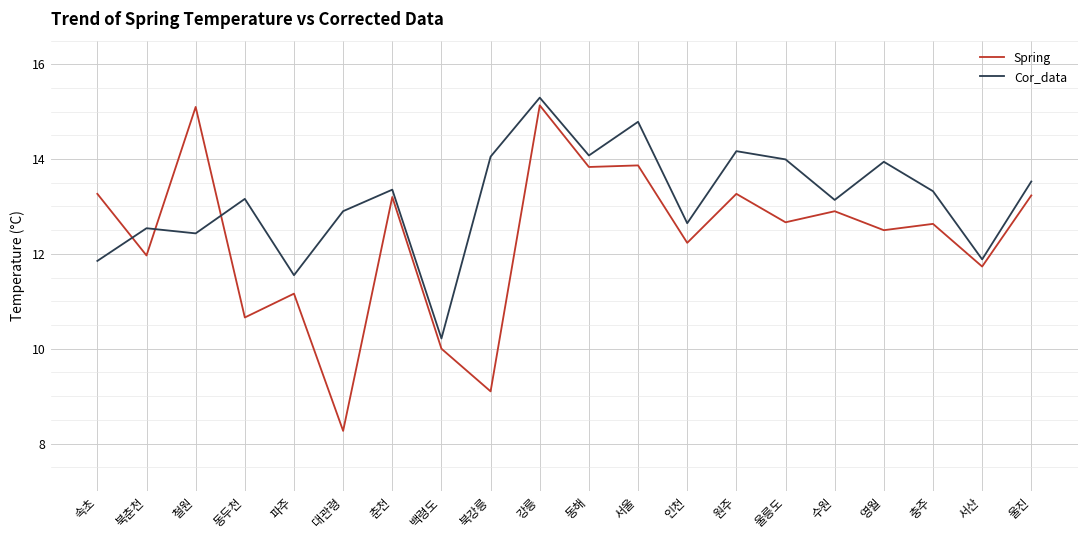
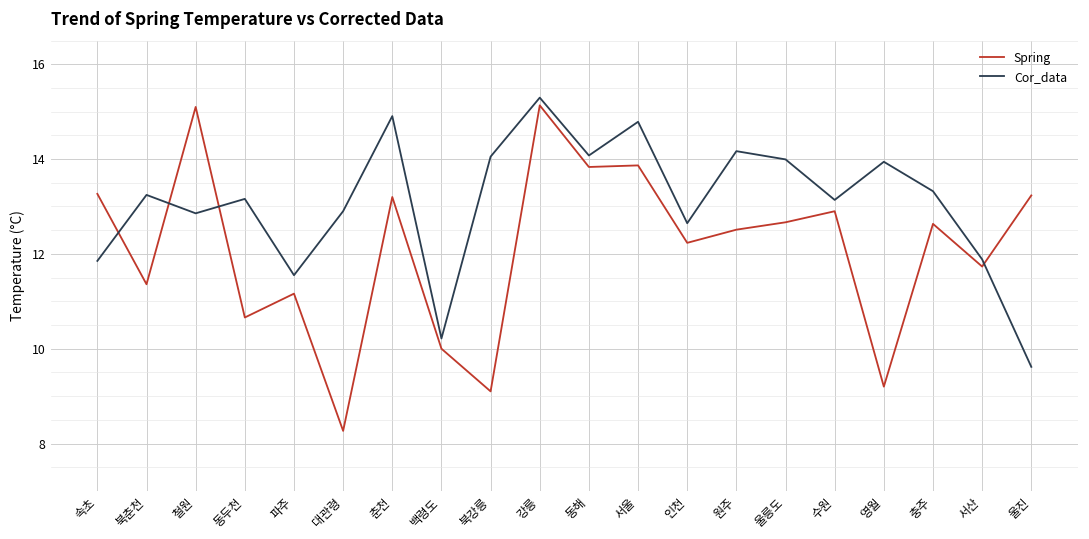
Spring, 북춘천: 12.0 -> 11.4
Cor_data, 북춘천: 12.5 -> 13.2
Cor_data, 철원: 12.4 -> 12.9
Cor_data, 춘천: 13.4 -> 14.9
Spring, 원주: 13.3 -> 12.5
Spring, 영월: 12.5 -> 9.2
Cor_data, 울진: 13.5 -> 9.6
